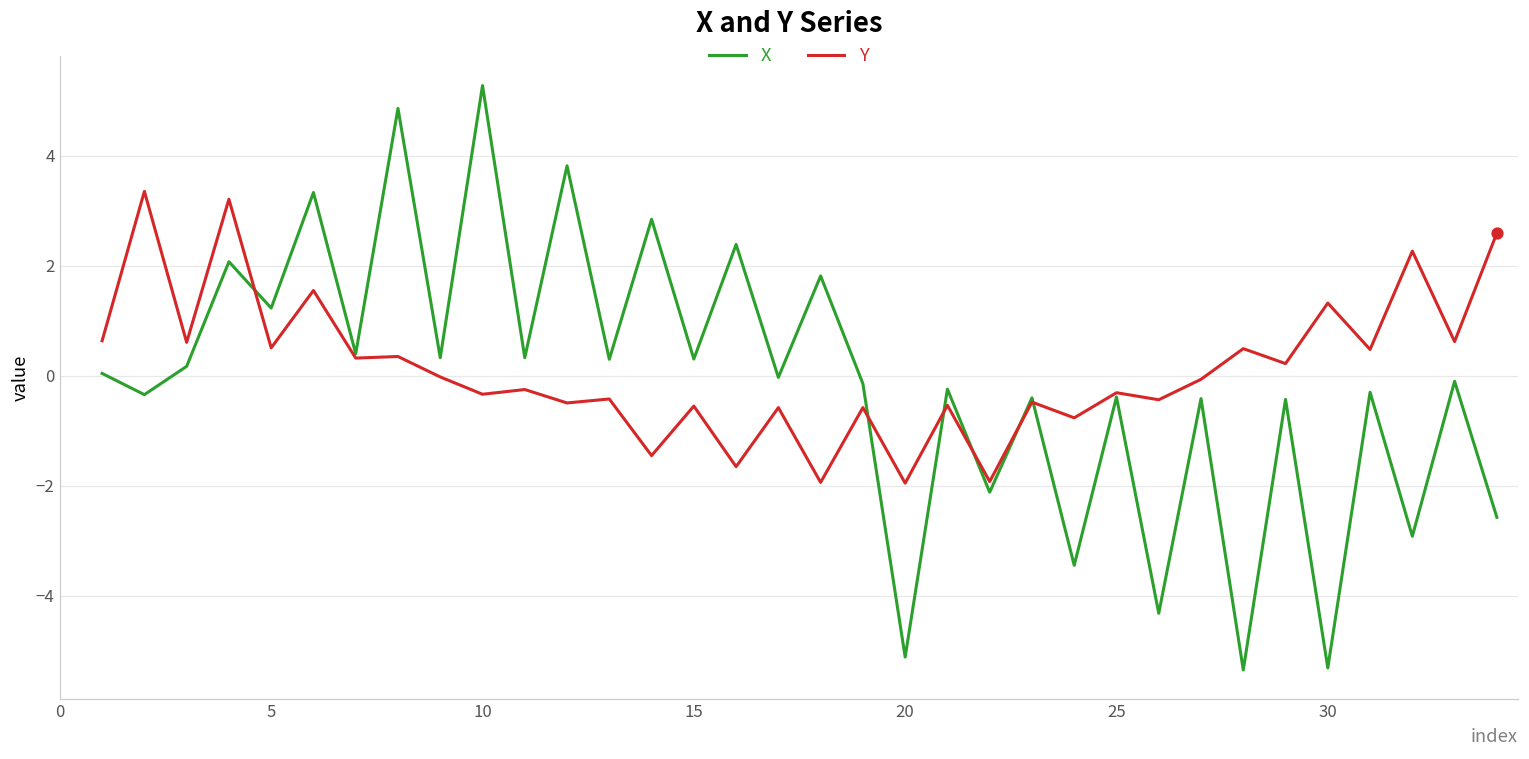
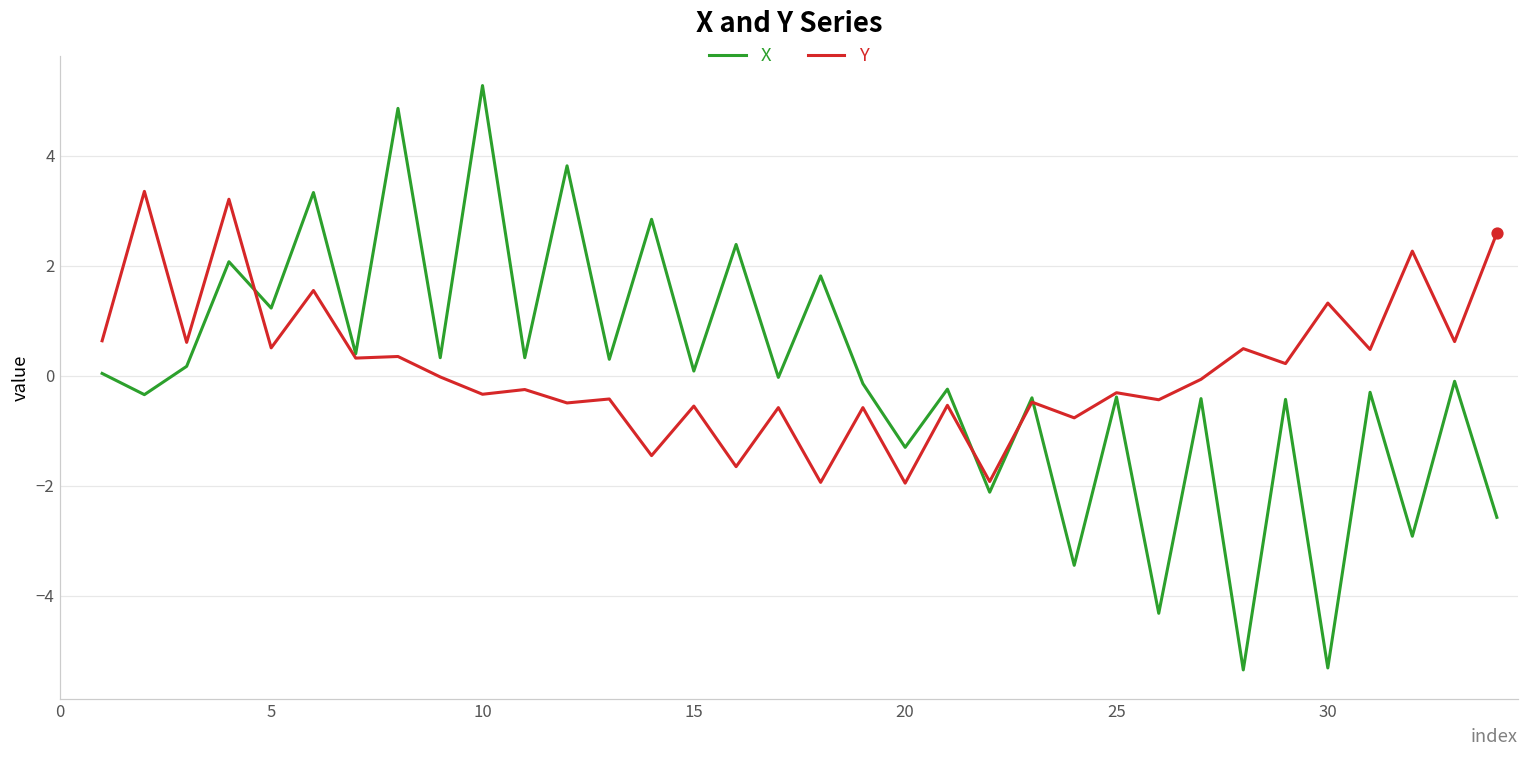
X, 15: 0.3 -> 0.1
X, 20: -5.1 -> -1.3
